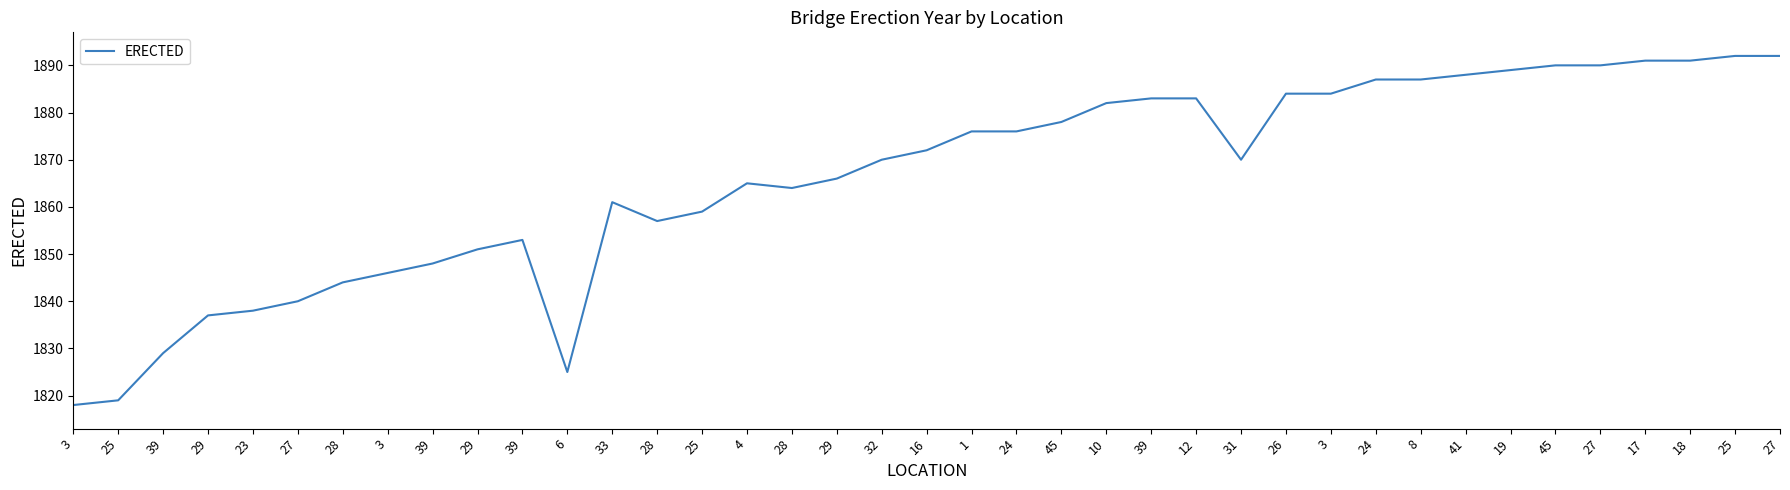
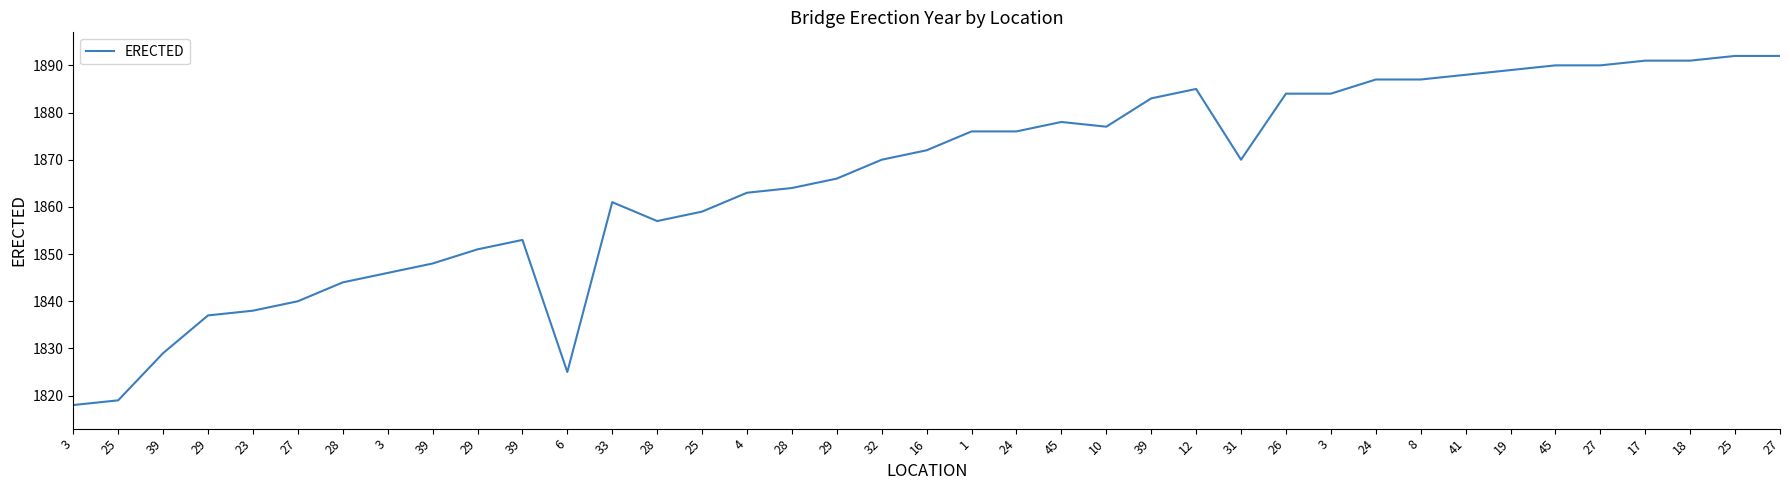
4: 1865 -> 1863
10: 1882 -> 1877
12: 1883 -> 1885
